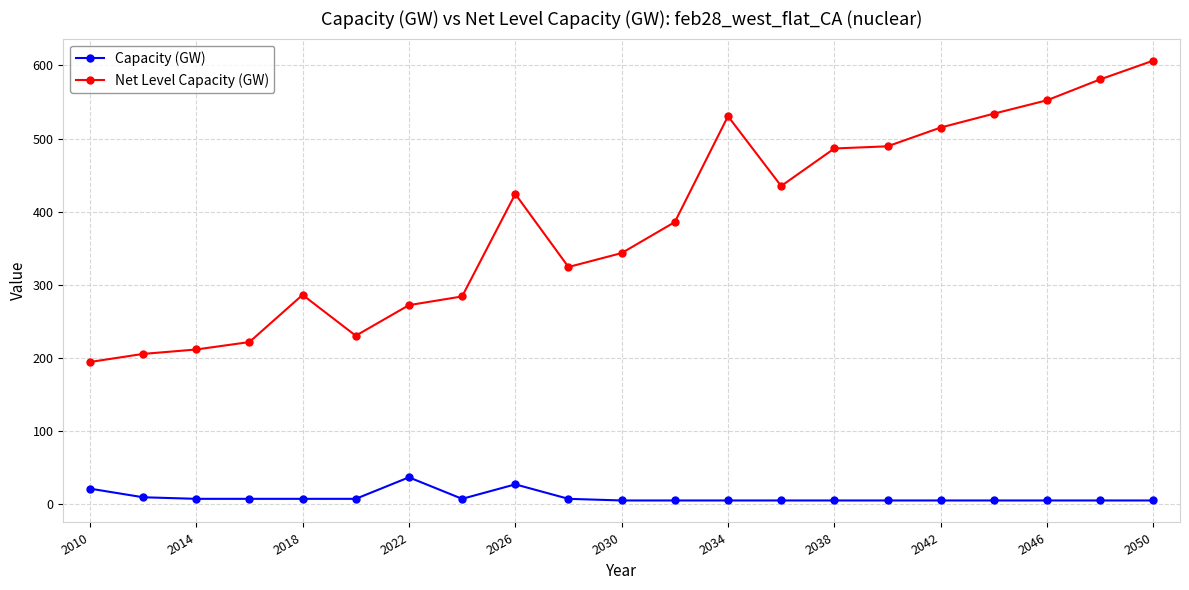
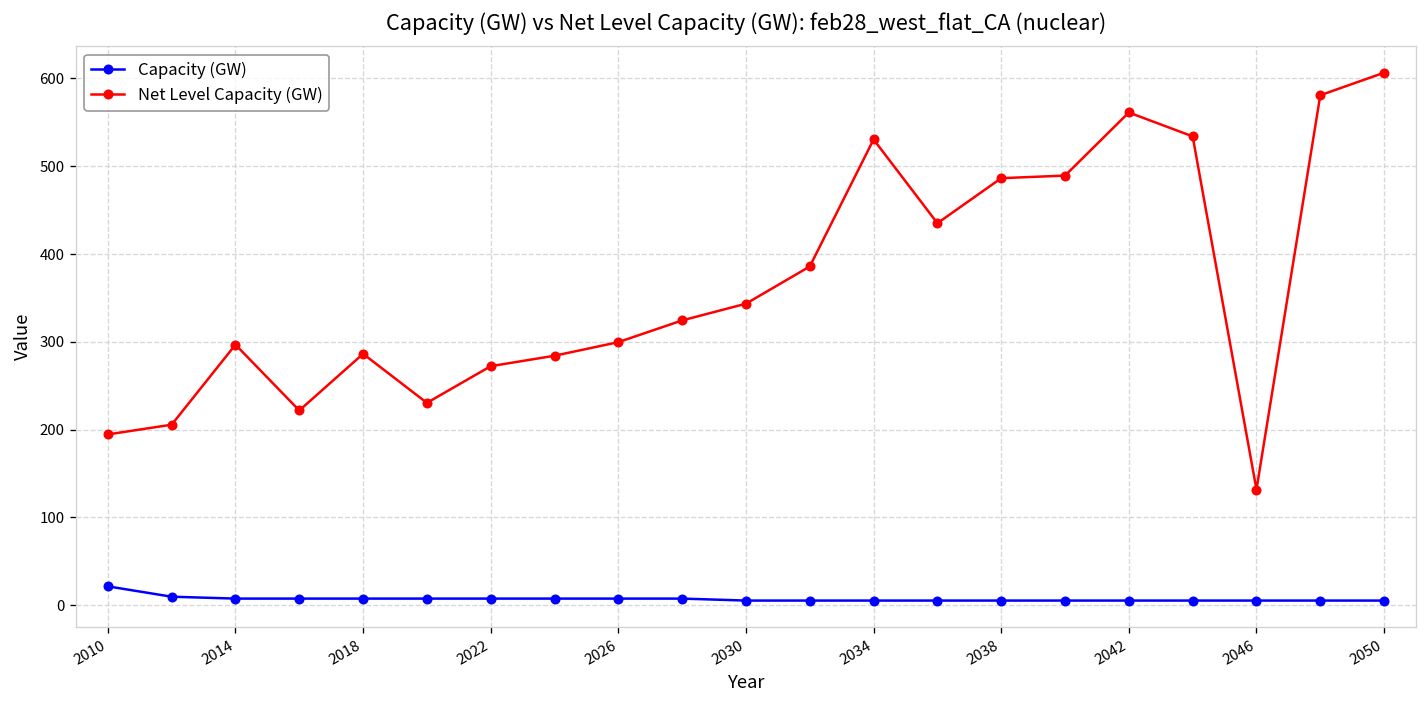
Net Level Capacity (GW), 2014: 210 -> 300
Capacity (GW), 2022: 40 -> 10
Capacity (GW), 2026: 30 -> 10
Net Level Capacity (GW), 2026: 420 -> 300
Net Level Capacity (GW), 2042: 520 -> 560
Net Level Capacity (GW), 2046: 550 -> 130
